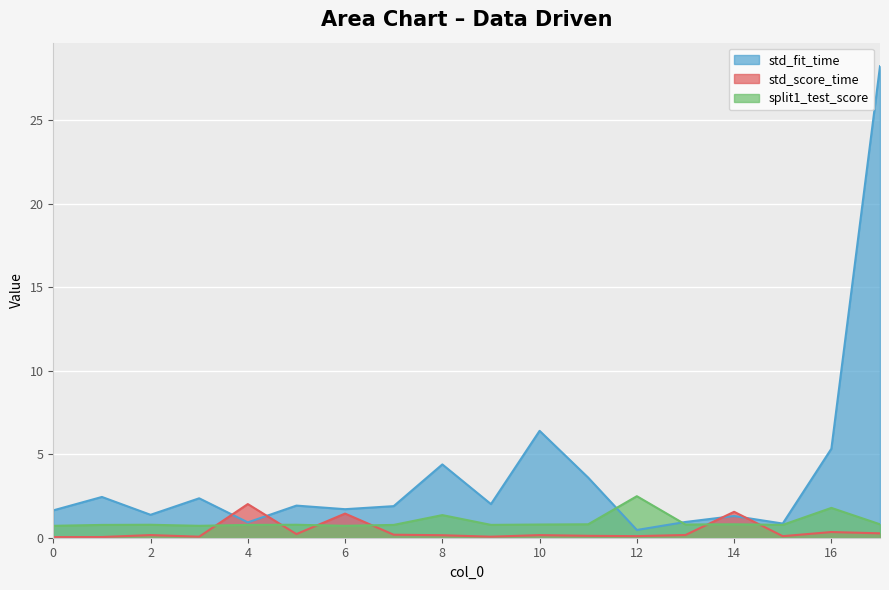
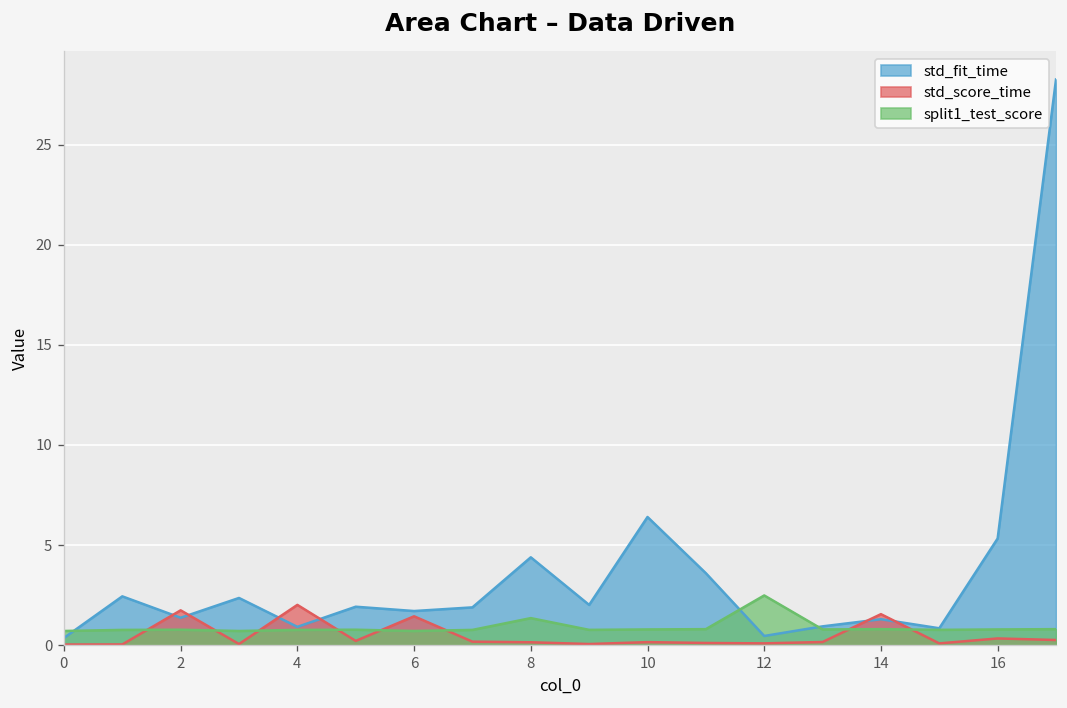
std_fit_time, 0: 1.6 -> 0.4
std_score_time, 2: 0.2 -> 1.7
split1_test_score, 16: 1.8 -> 0.8
